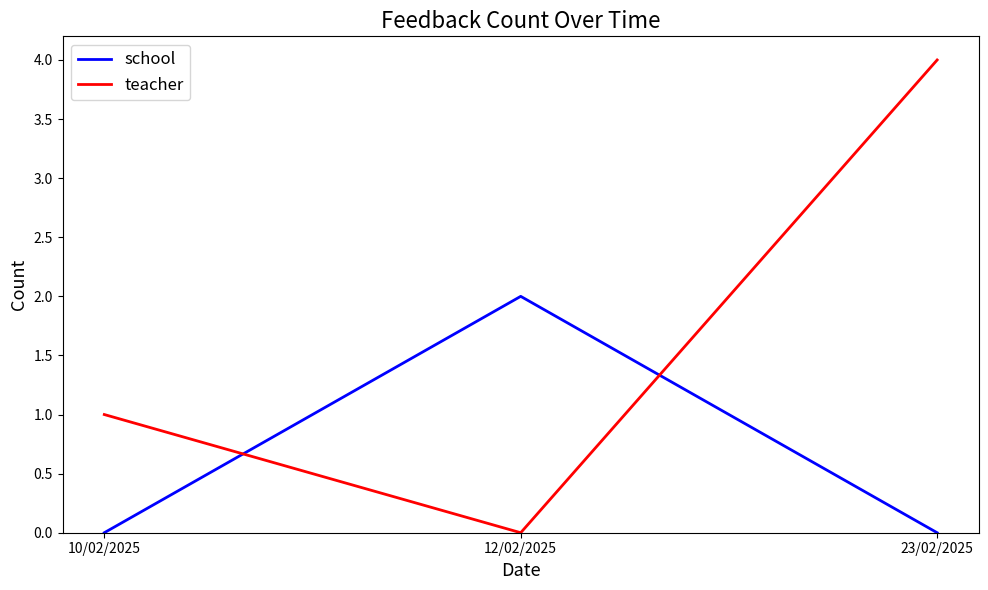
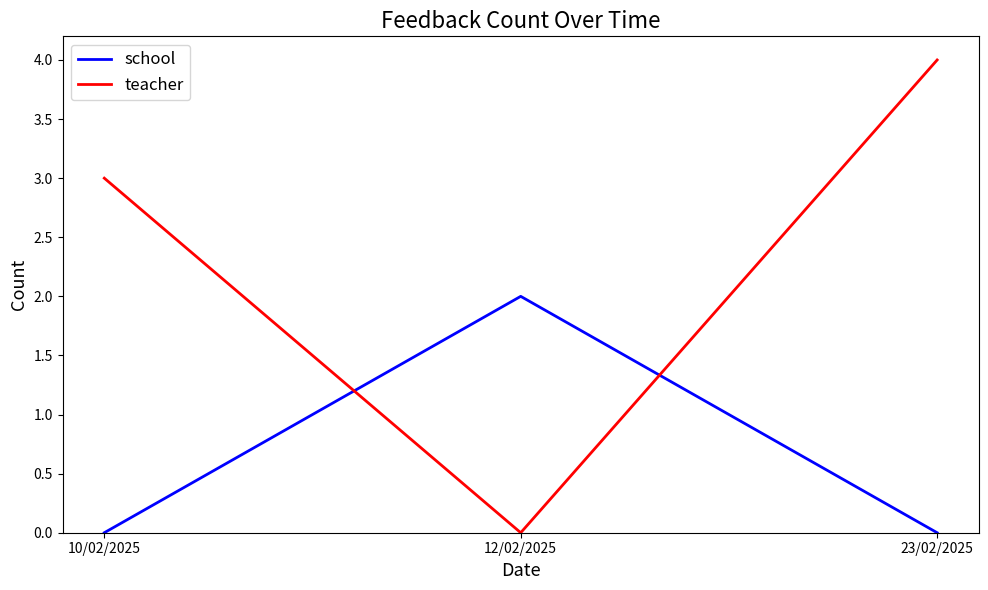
teacher, 10/02/2025: 1 -> 3
